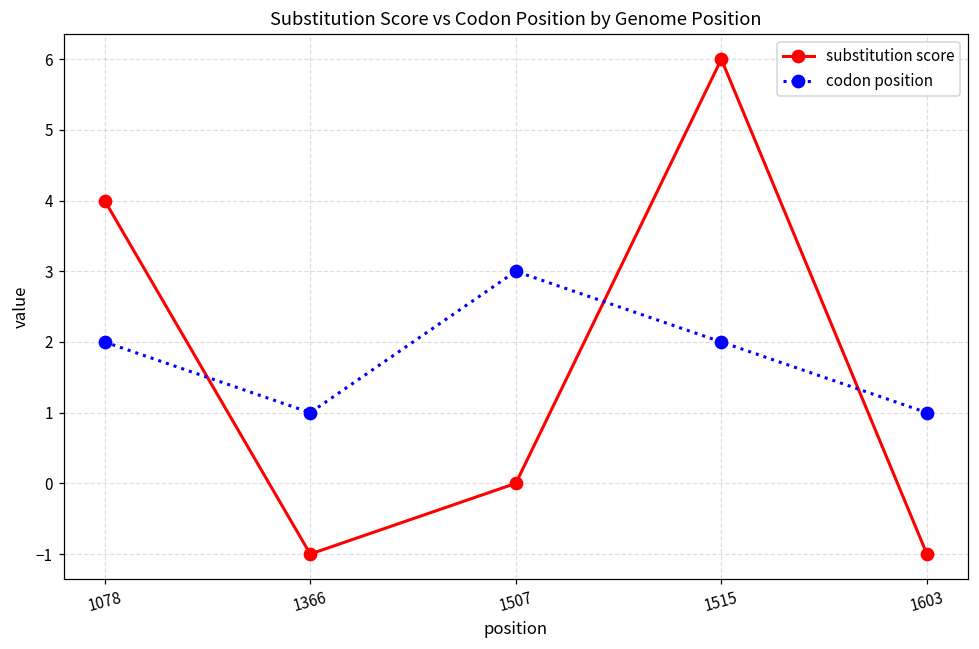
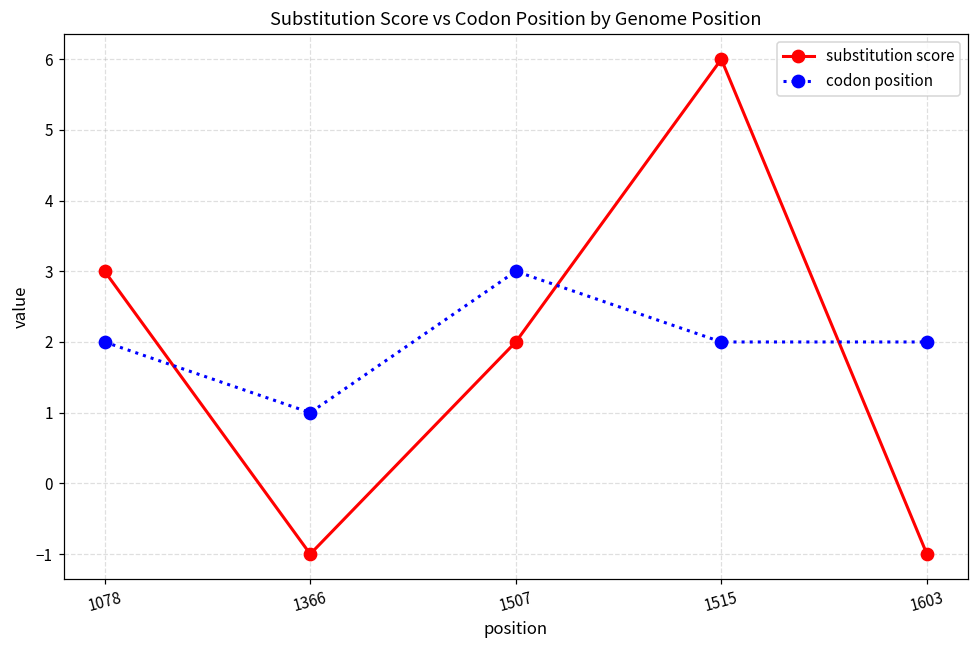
substitution score, 1078: 4 -> 3
substitution score, 1507: 0 -> 2
codon position, 1603: 1 -> 2
